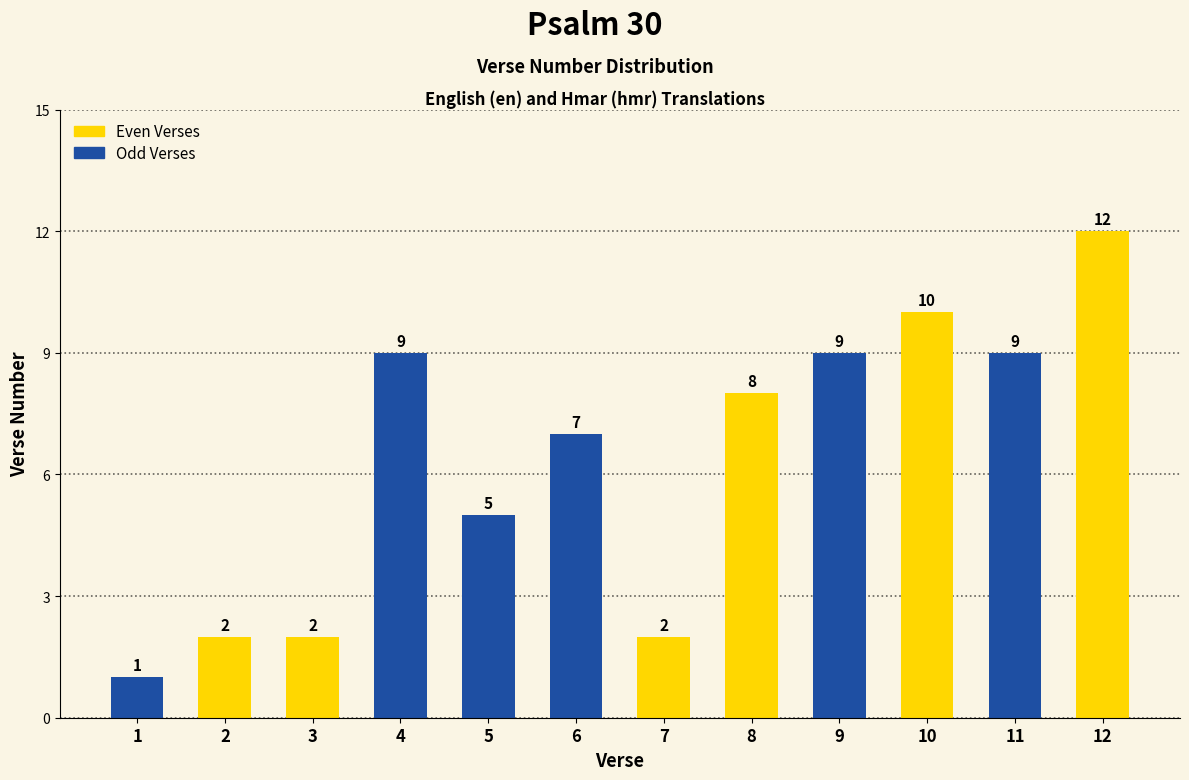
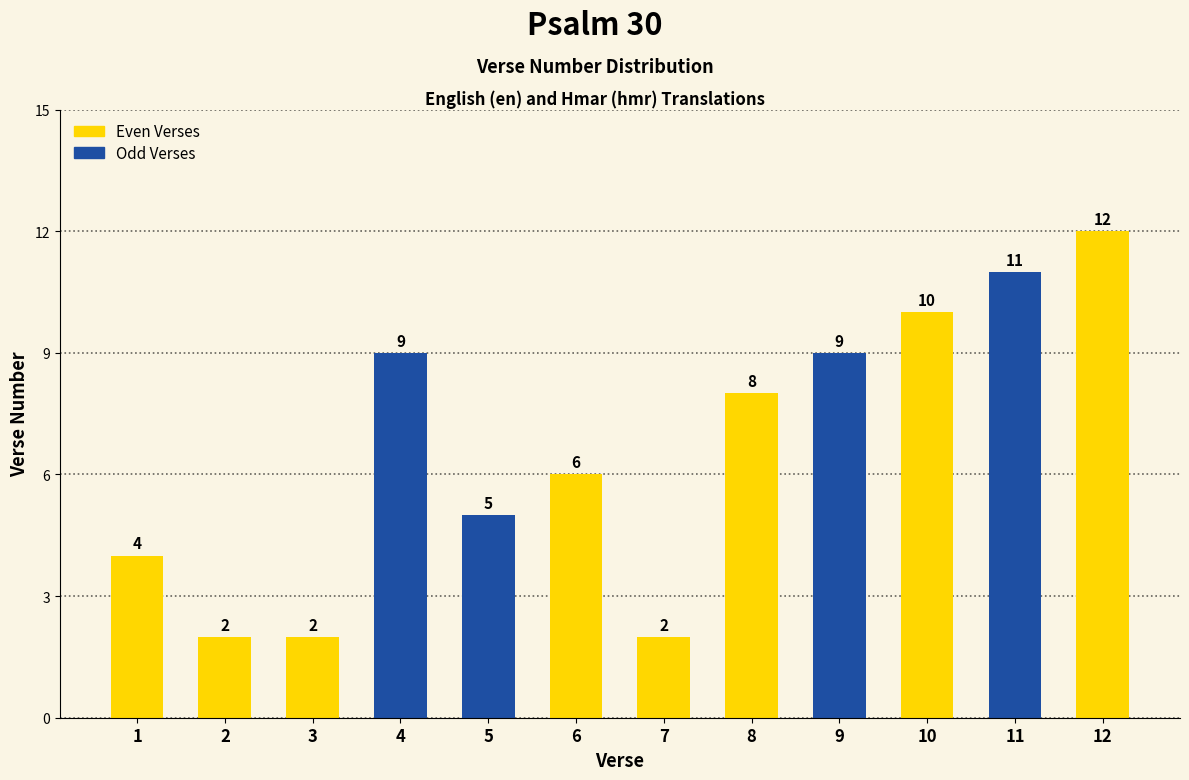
1: 1 -> 4
6: 7 -> 6
11: 9 -> 11
